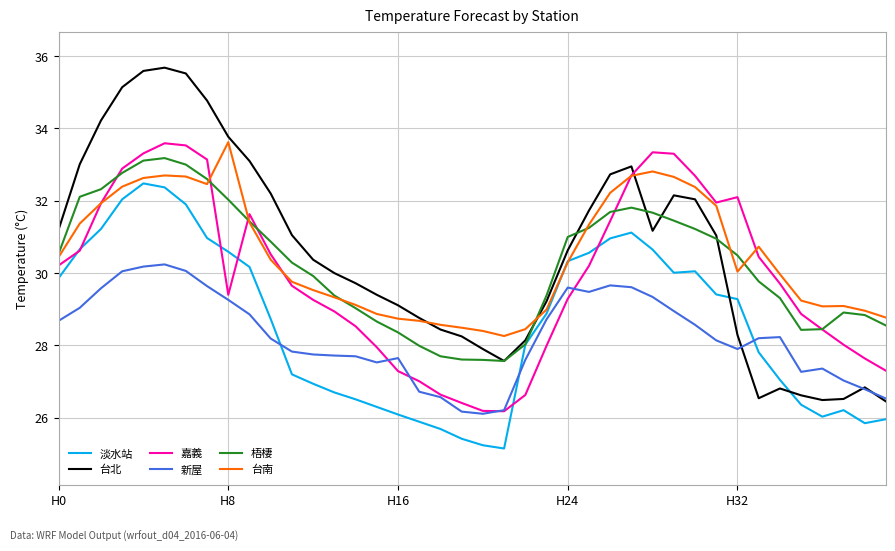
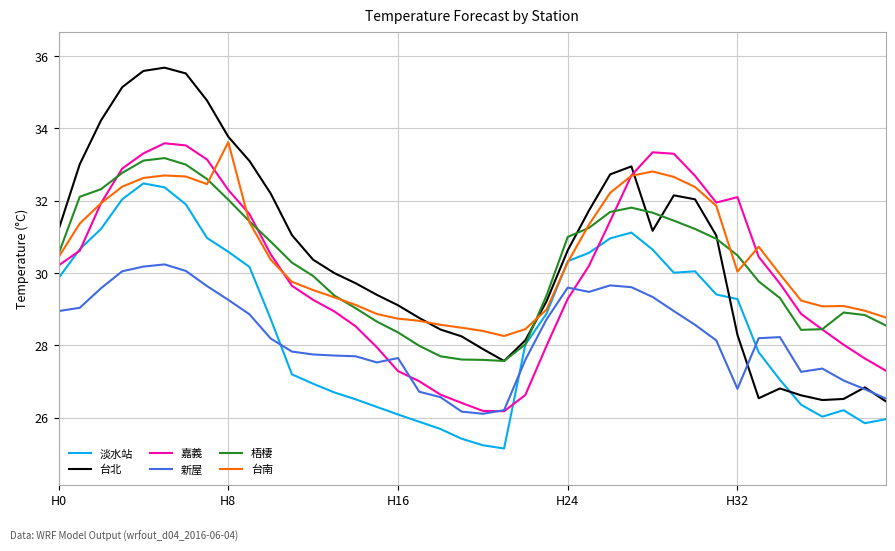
新屋, H0: 28.7 -> 29.0
嘉義, H8: 29.4 -> 32.3
新屋, H32: 27.9 -> 26.8
